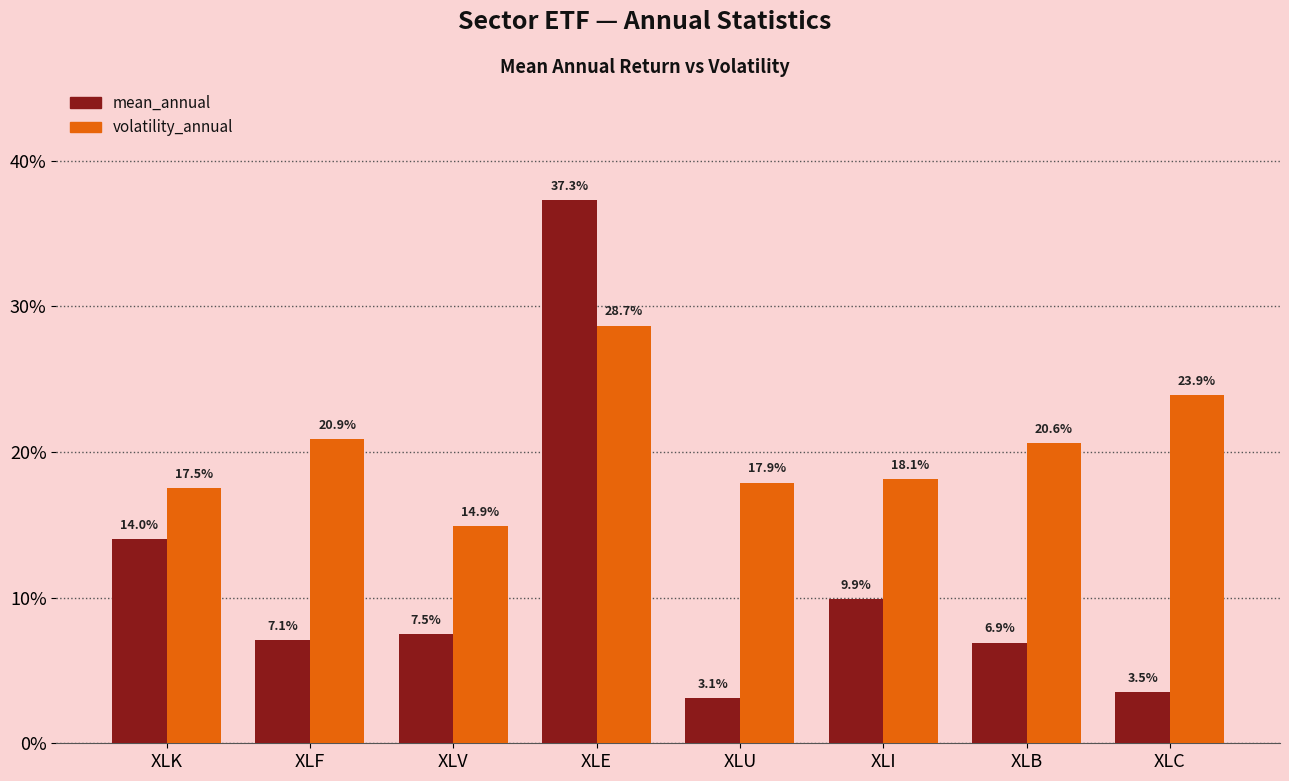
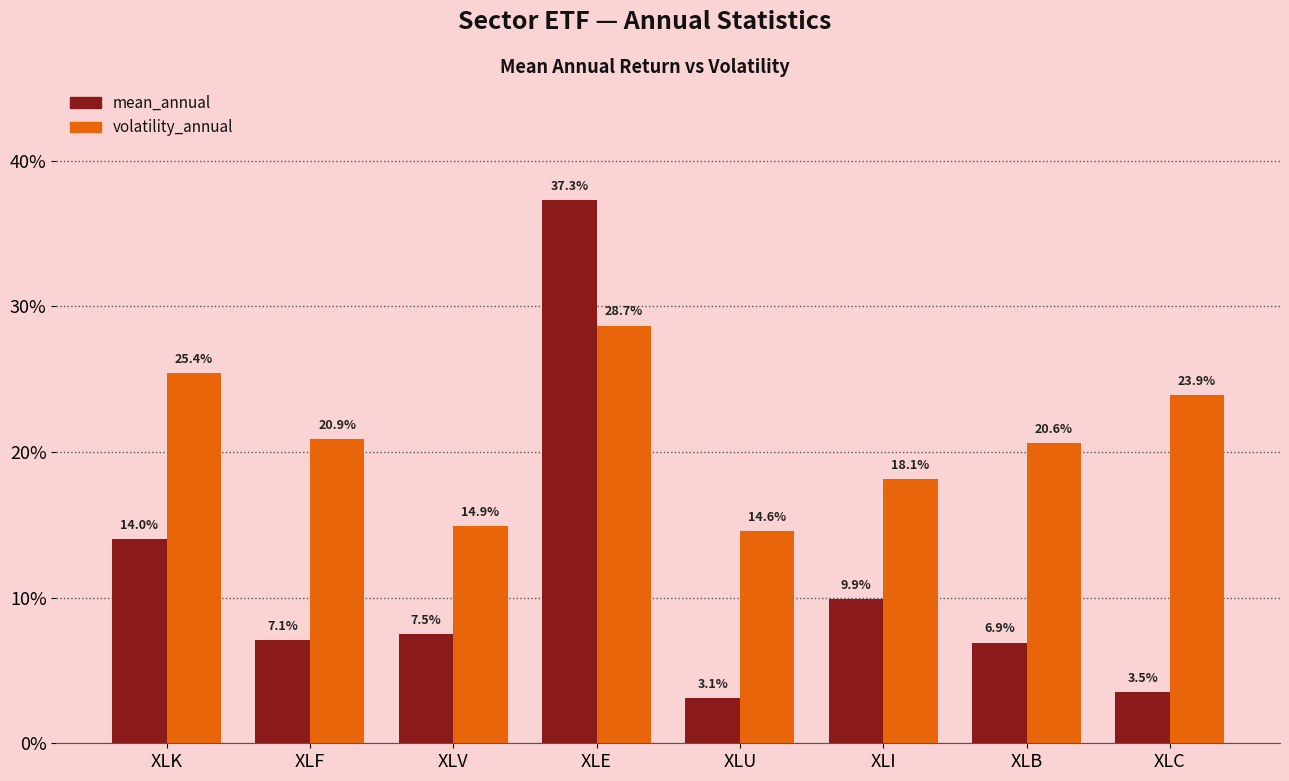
volatility_annual, XLK: 17.5% -> 25.4%
volatility_annual, XLU: 17.9% -> 14.6%
